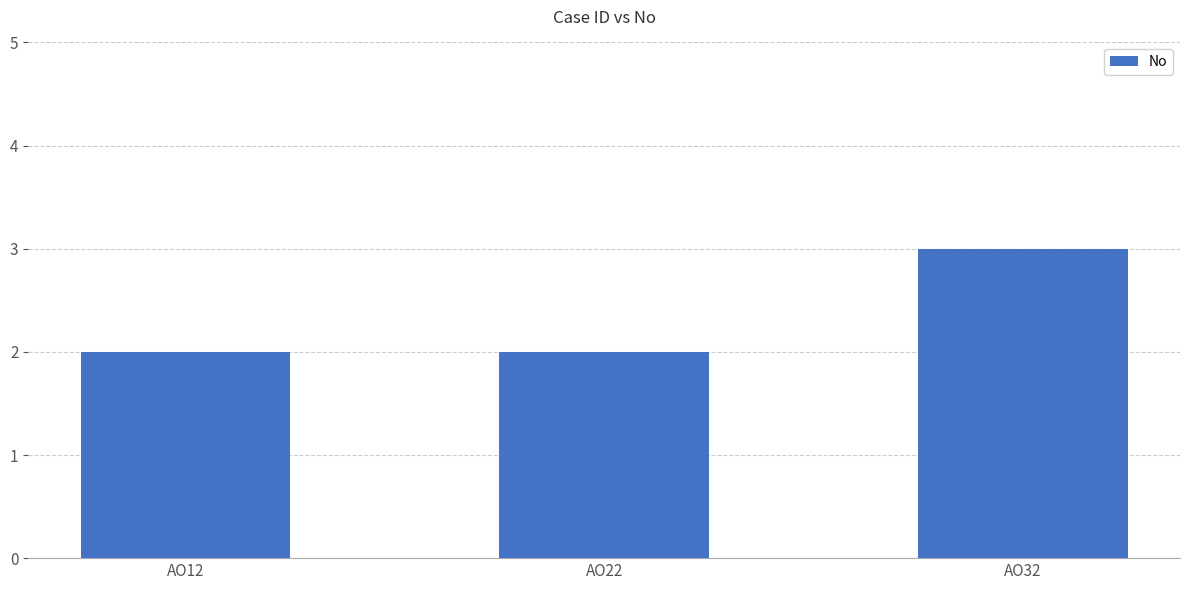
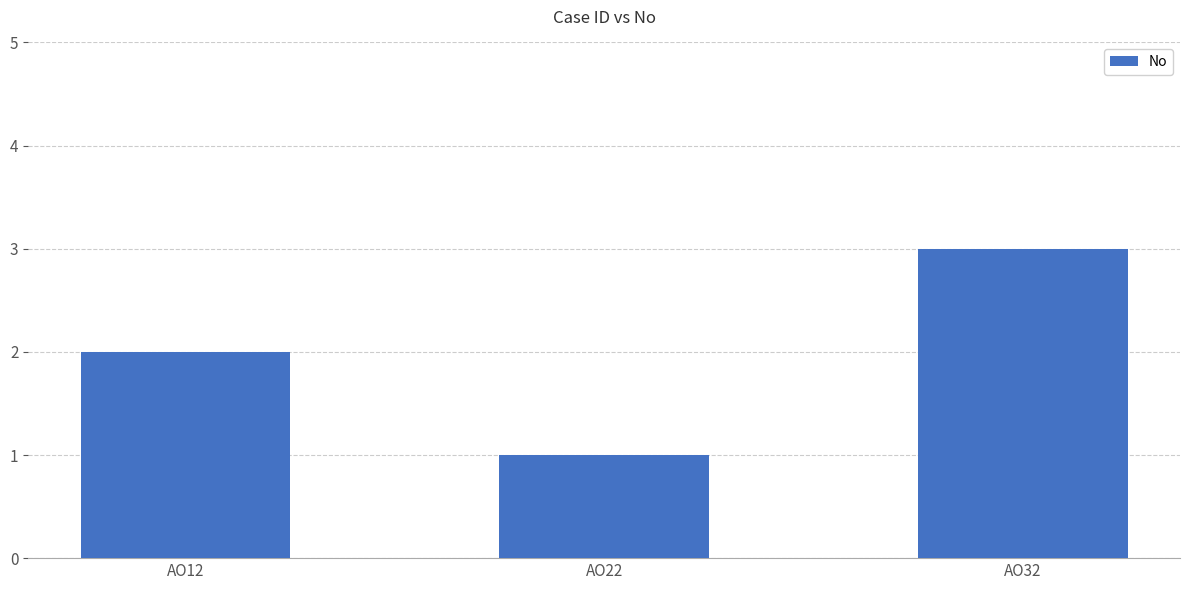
AO22: 2 -> 1
